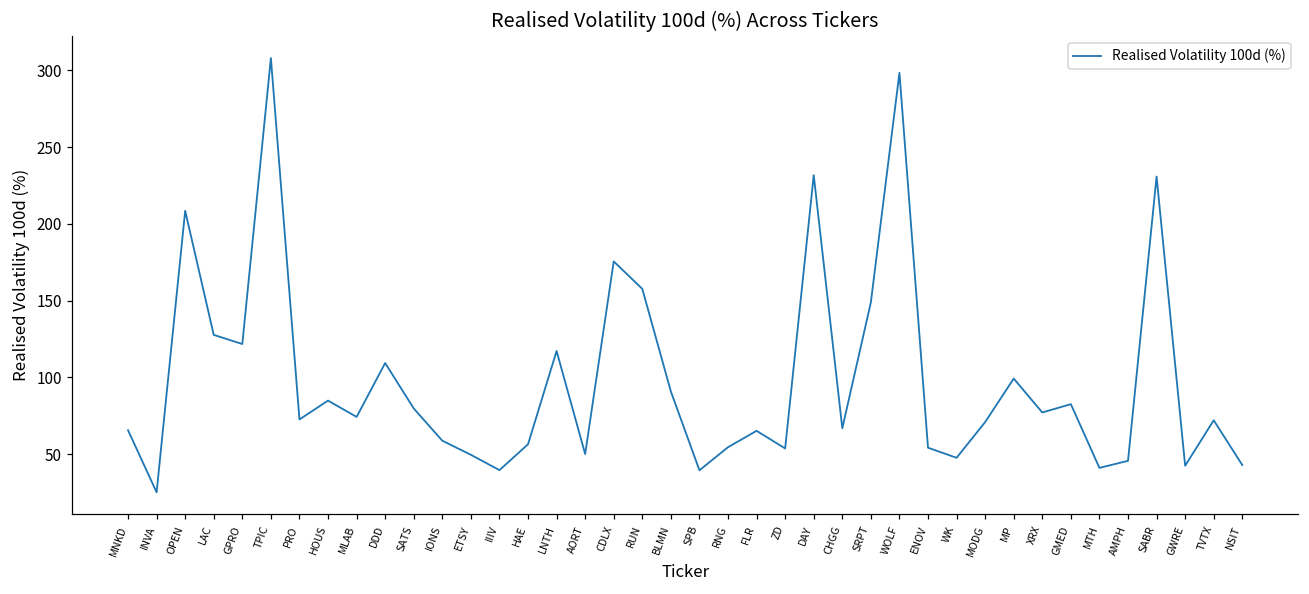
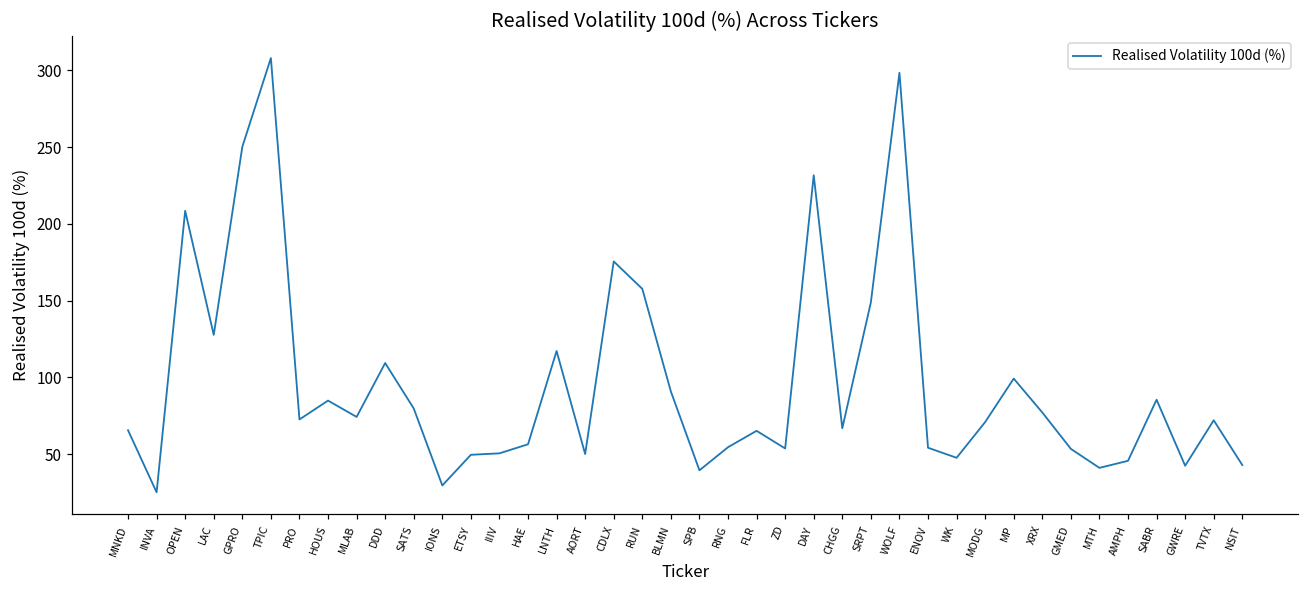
GPRO: 122 -> 250
IONS: 59 -> 30
IIIV: 40 -> 51
GMED: 83 -> 53
SABR: 231 -> 85
